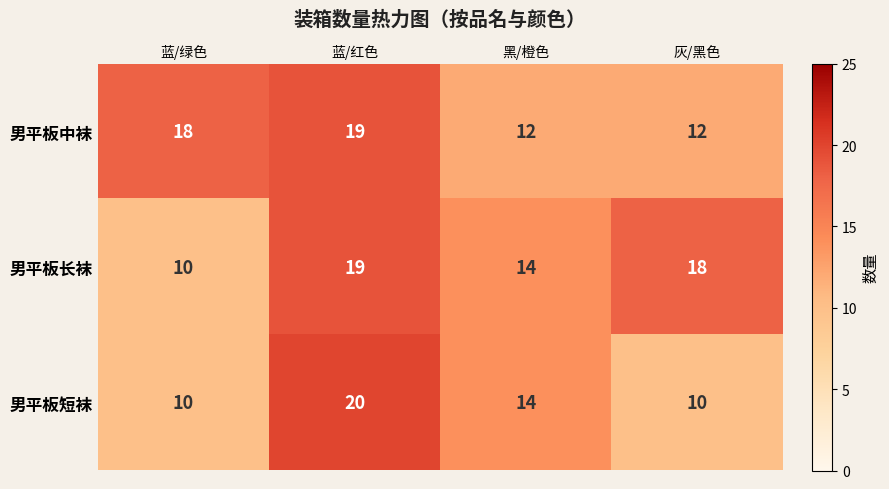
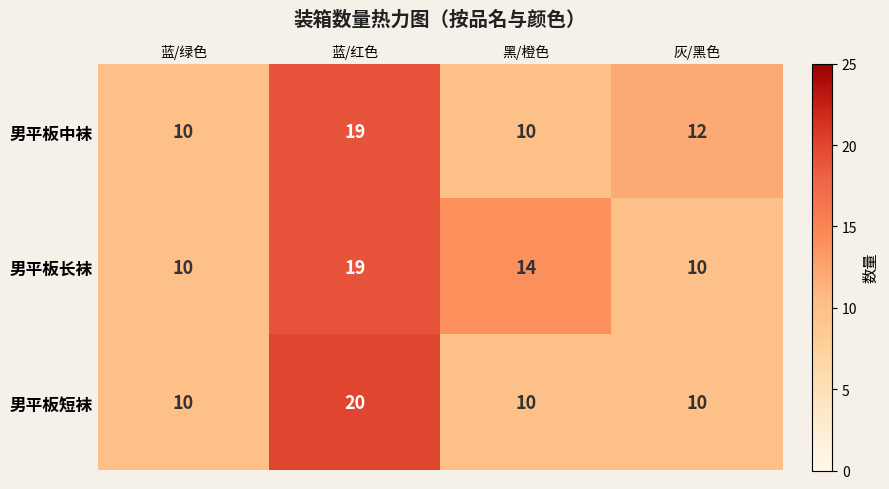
男平板中袜, 蓝/绿色: 18 -> 10
男平板中袜, 黑/橙色: 12 -> 10
男平板长袜, 灰/黑色: 18 -> 10
男平板短袜, 黑/橙色: 14 -> 10
